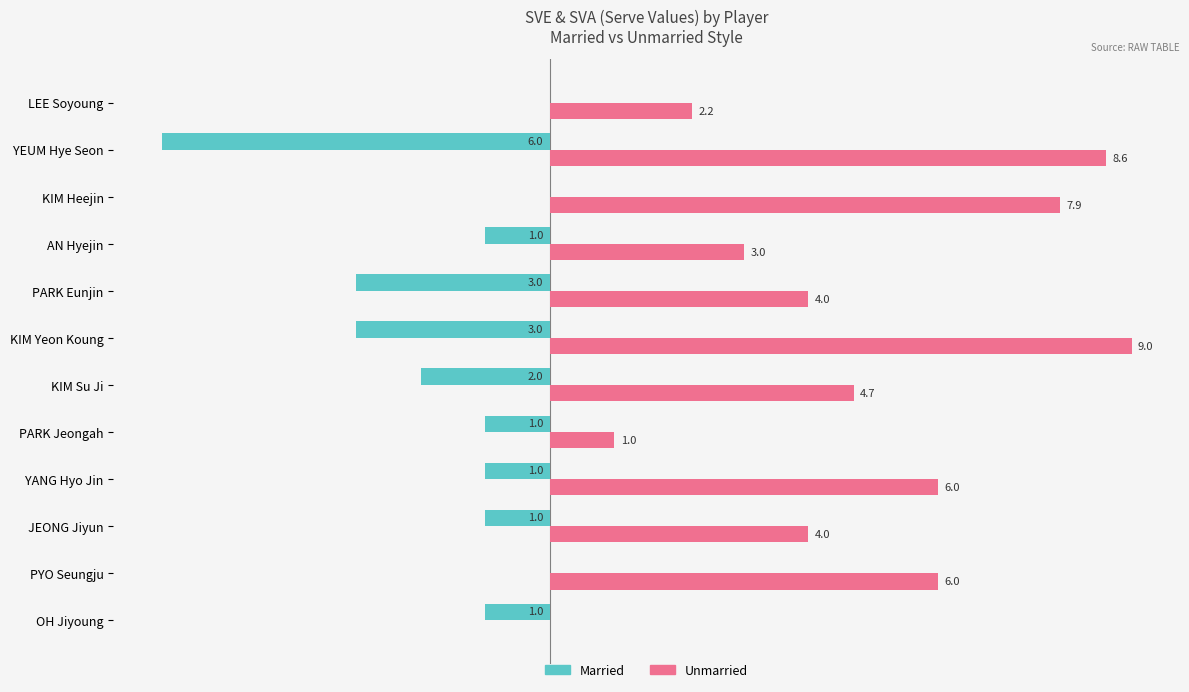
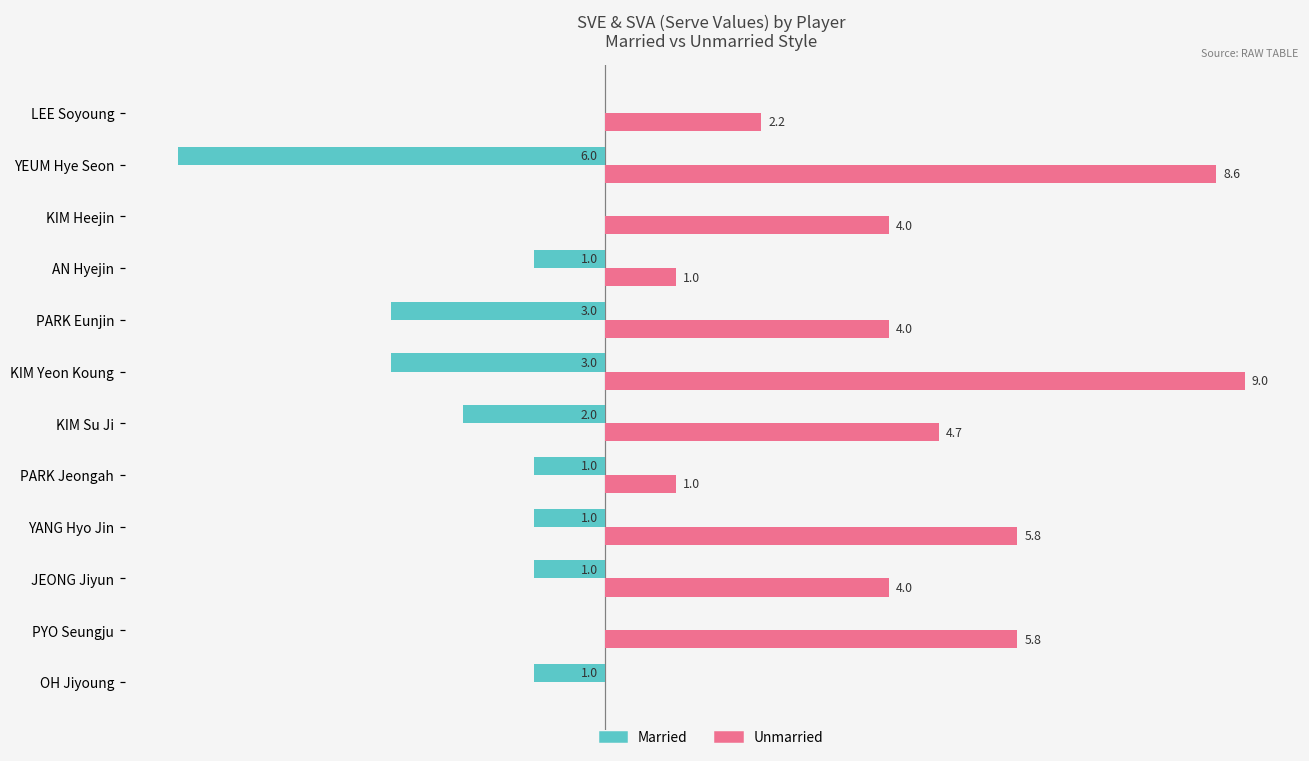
Unmarried, KIM Heejin: 7.9 -> 4.0
Unmarried, AN Hyejin: 3.0 -> 1.0
Unmarried, YANG Hyo Jin: 6.0 -> 5.8
Unmarried, PYO Seungju: 6.0 -> 5.8
